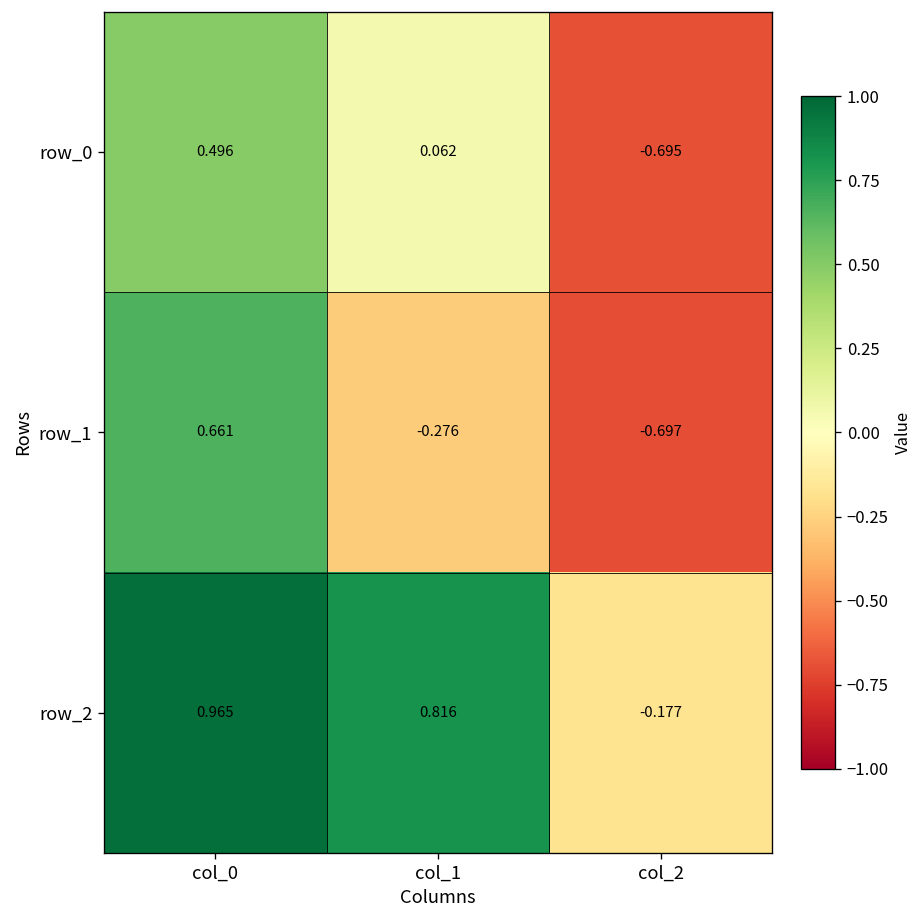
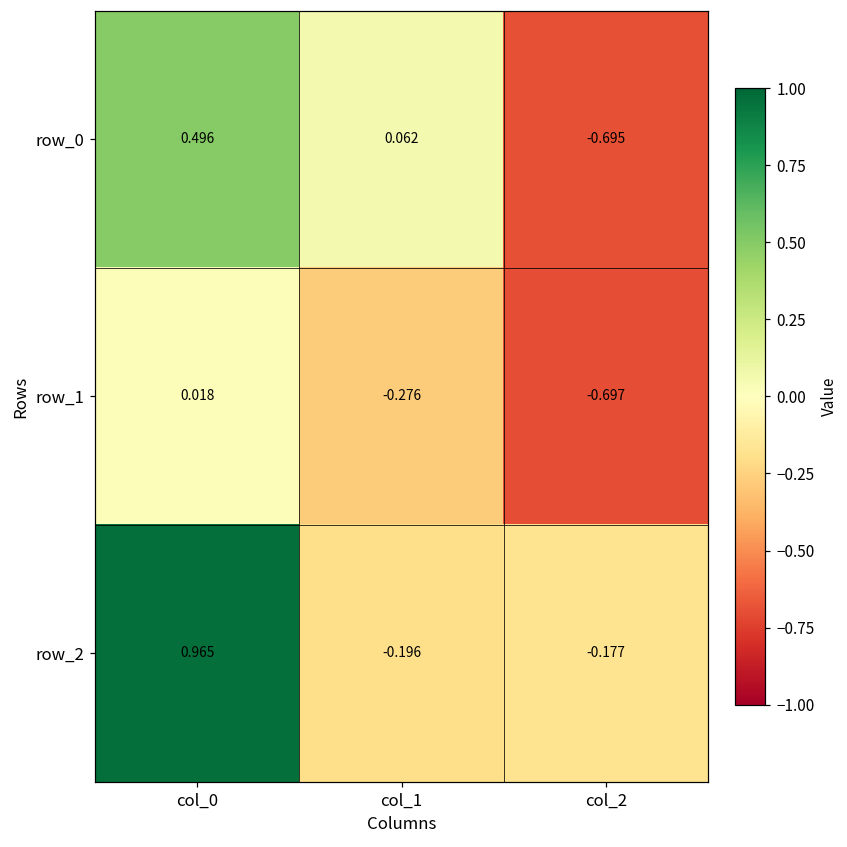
row_1, col_0: 0.661 -> 0.018
row_2, col_1: 0.816 -> -0.196
